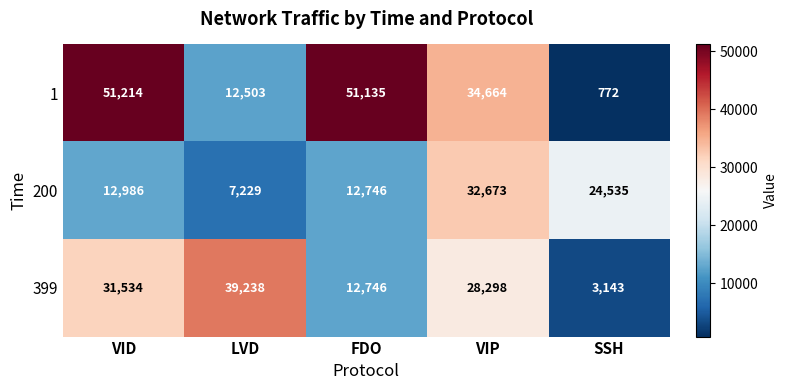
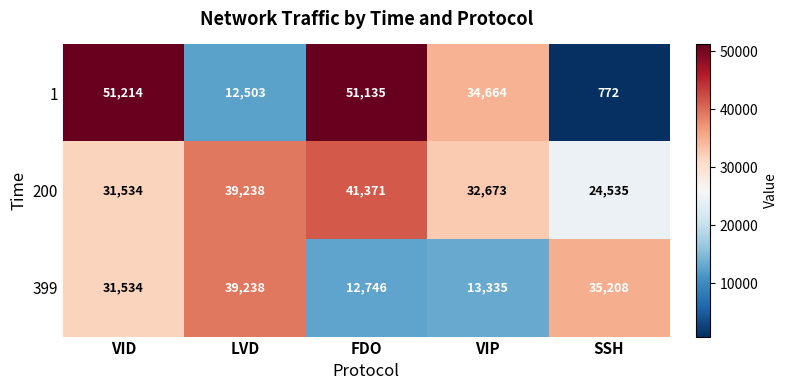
200, VID: 12,986 -> 31,534
200, LVD: 7,229 -> 39,238
200, FDO: 12,746 -> 41,371
399, VIP: 28,298 -> 13,335
399, SSH: 3,143 -> 35,208
